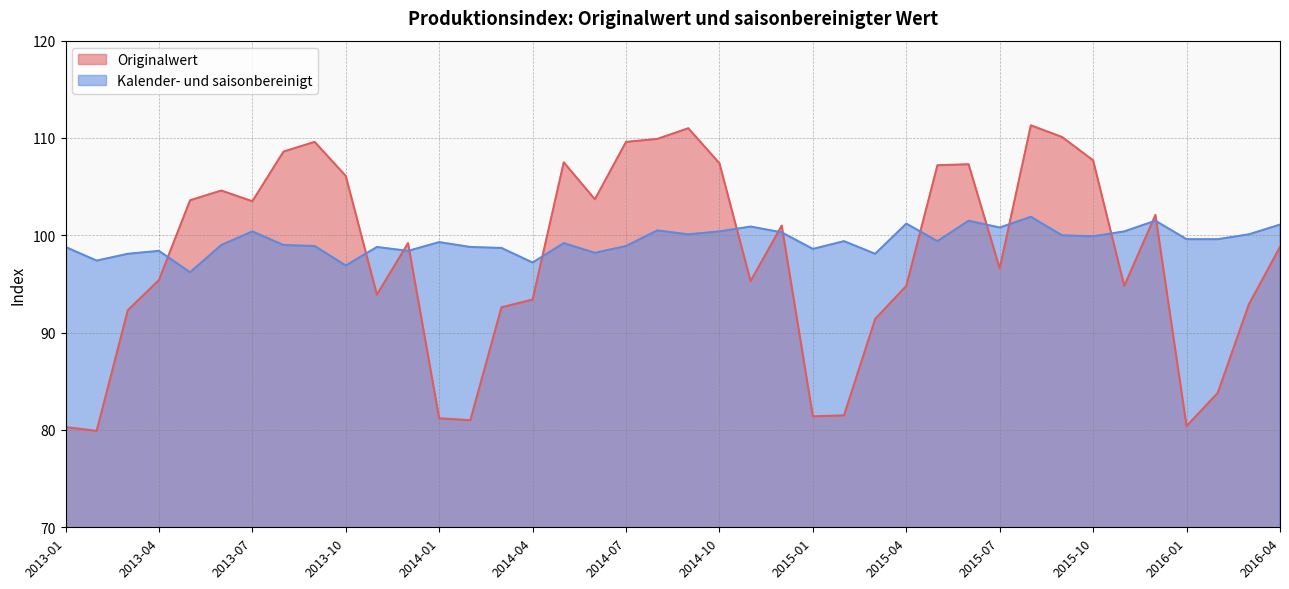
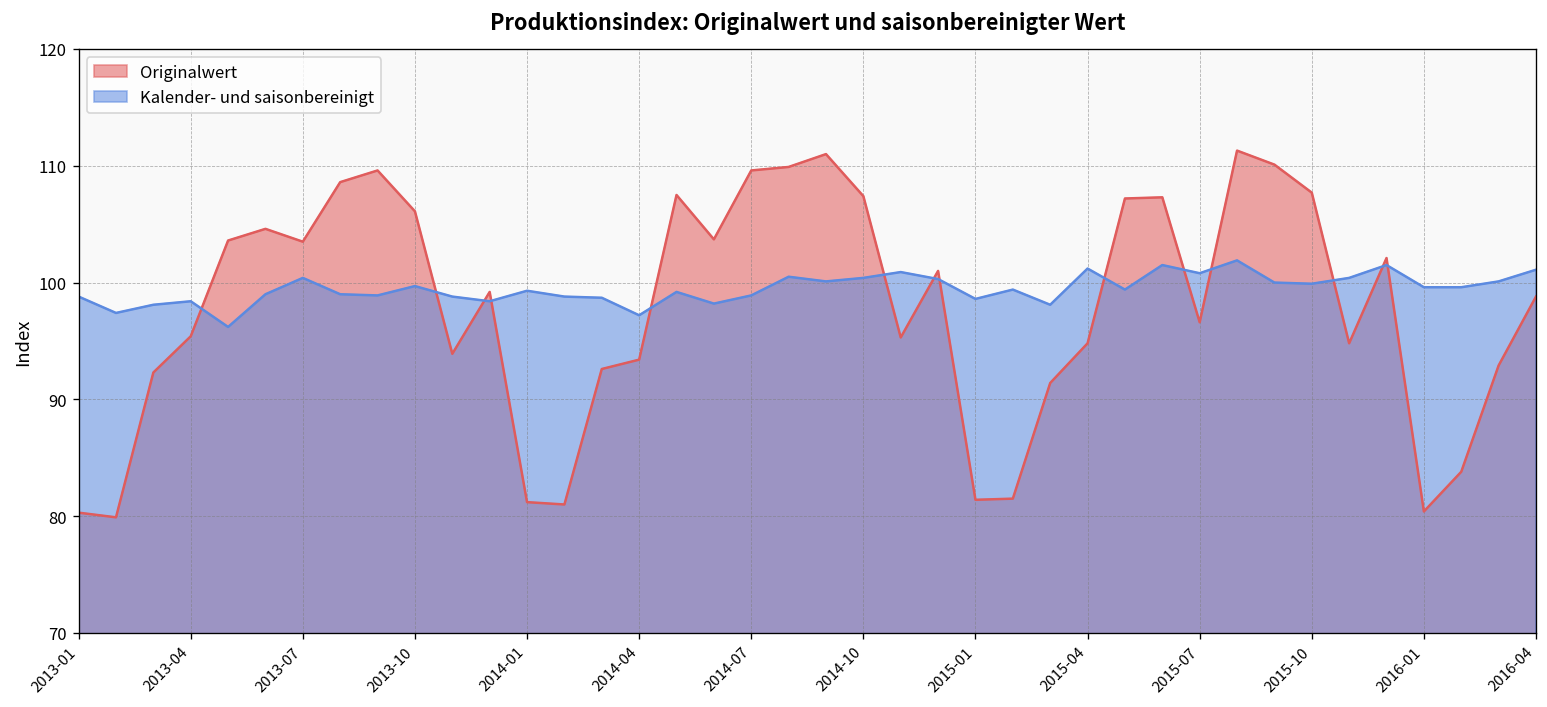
Kalender- und saisonbereinigt, 2013-10: 97 -> 100
